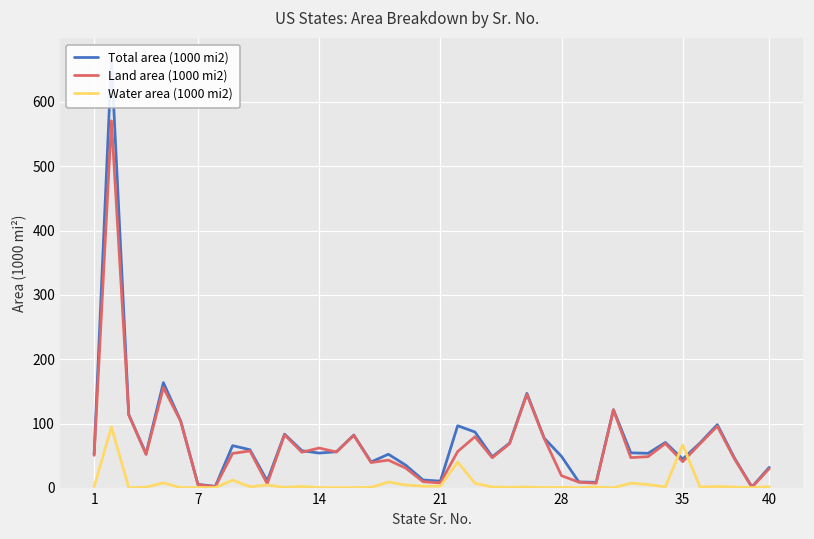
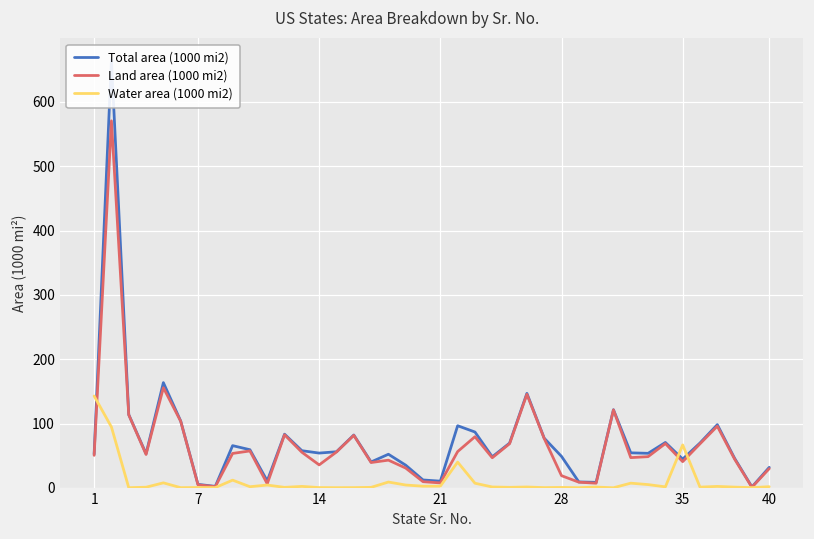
Water area (1000 mi2), 1: 0 -> 140
Land area (1000 mi2), 14: 60 -> 40
